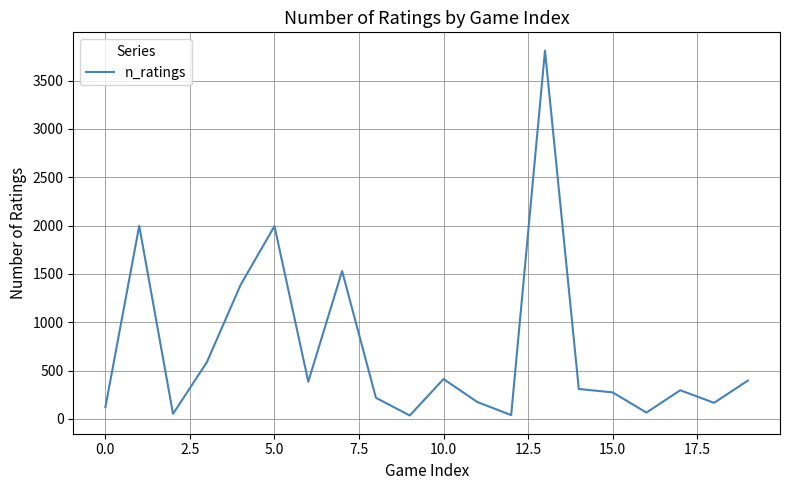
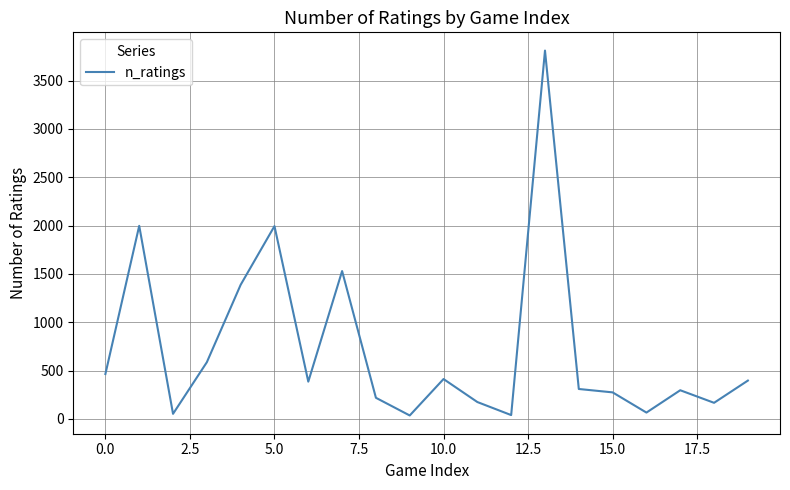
0.0: 100 -> 500
